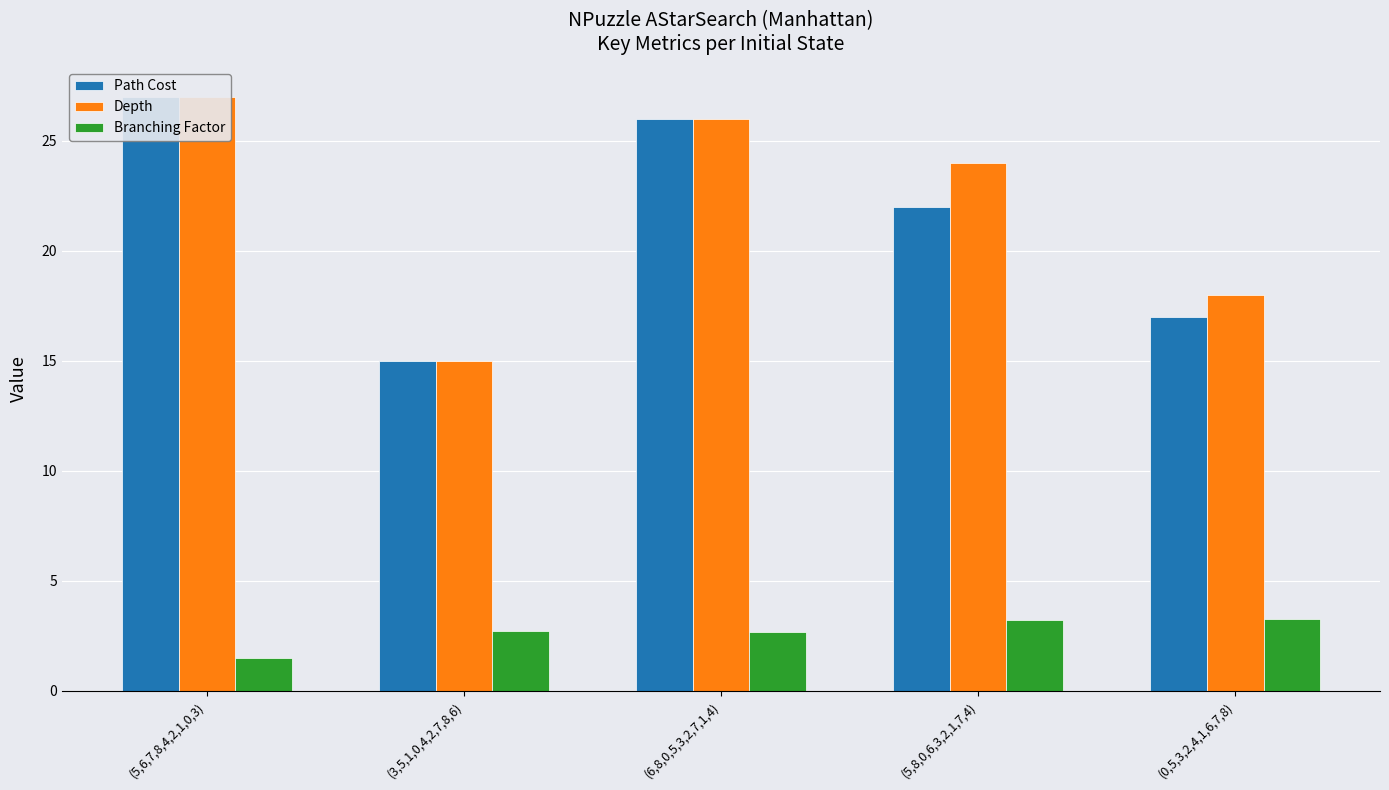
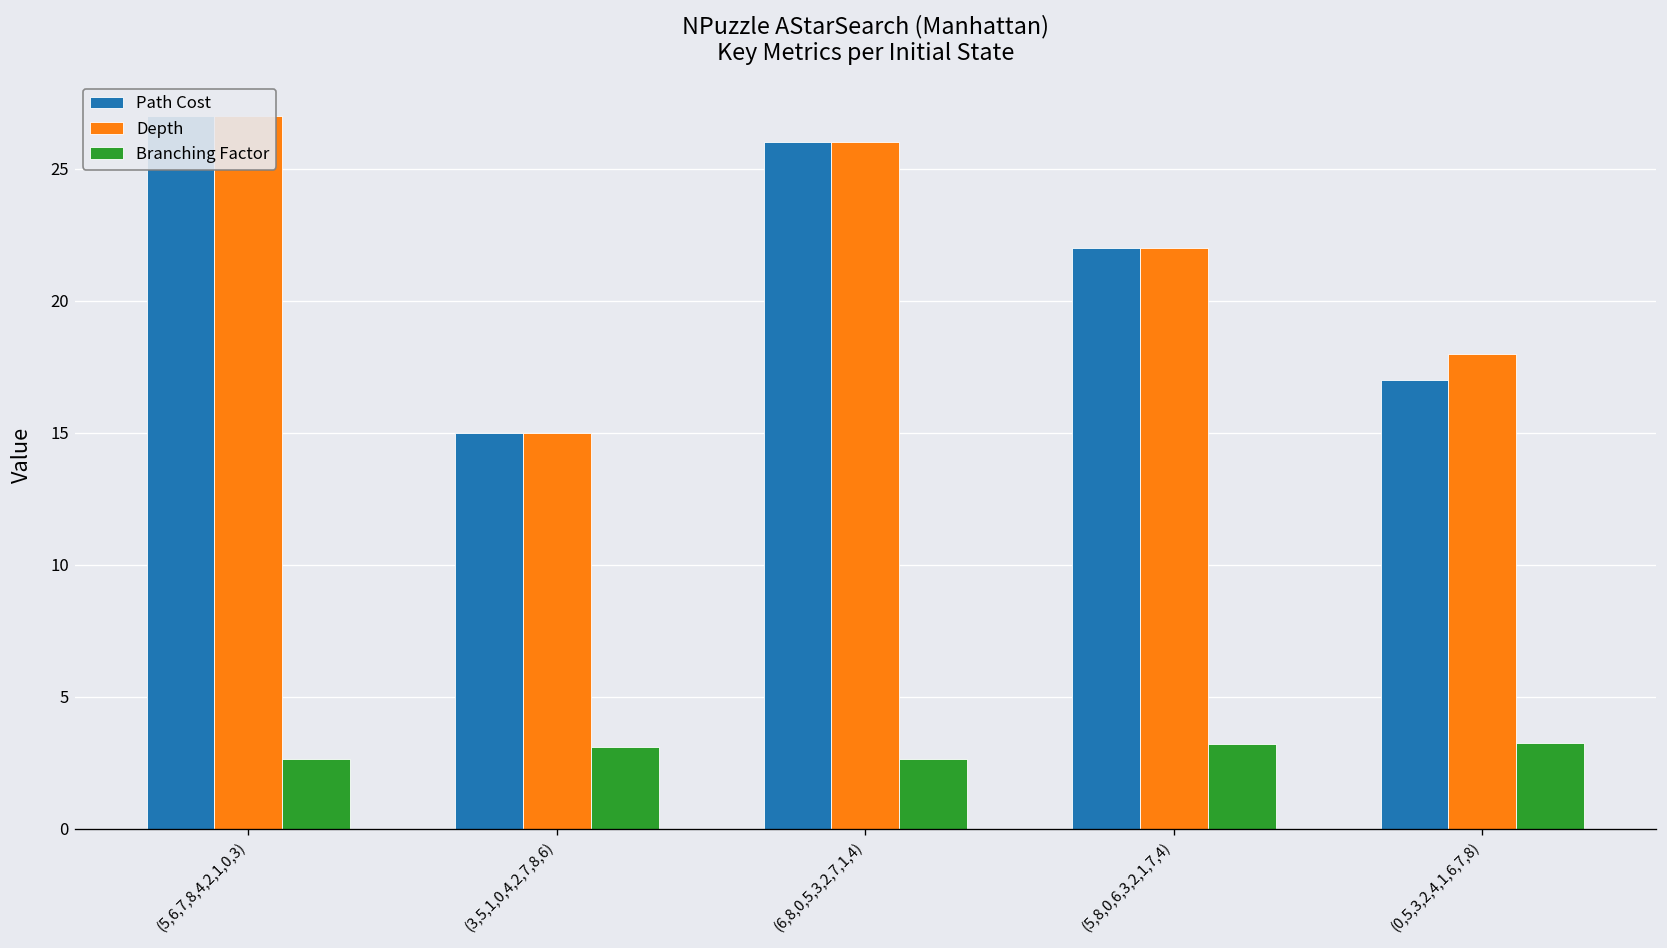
Branching Factor, (5,6,7,8,4,2,1,0,3): 1.5 -> 2.7
Branching Factor, (3,5,1,0,4,2,7,8,6): 2.7 -> 3.1
Depth, (5,8,0,6,3,2,1,7,4): 24 -> 22
